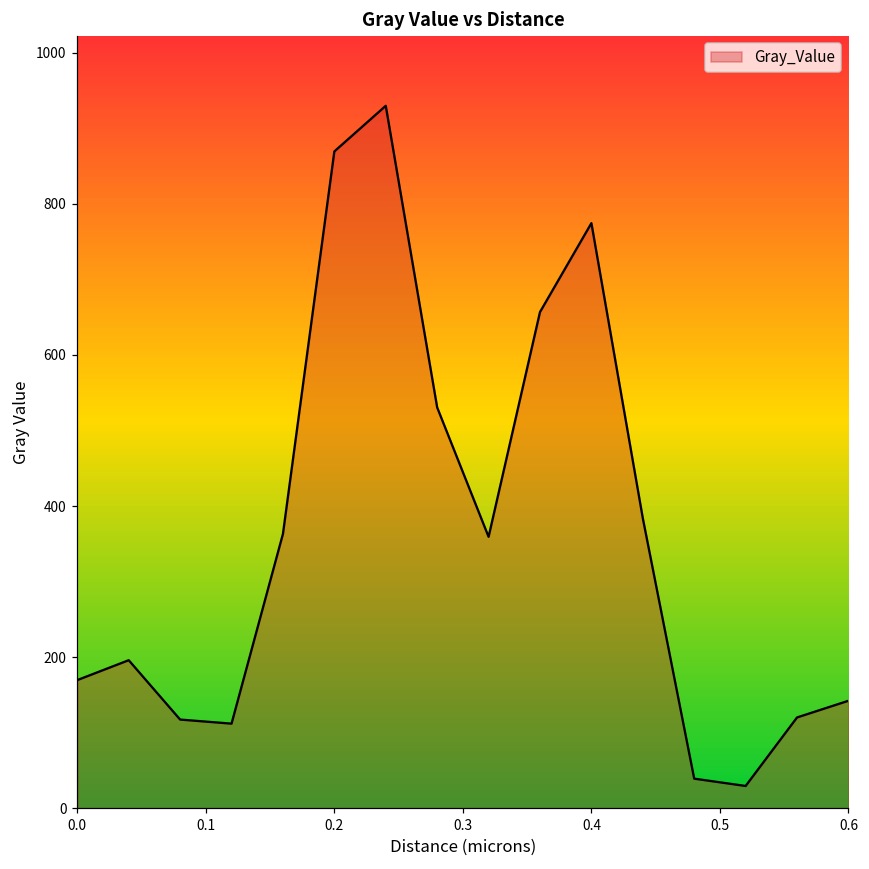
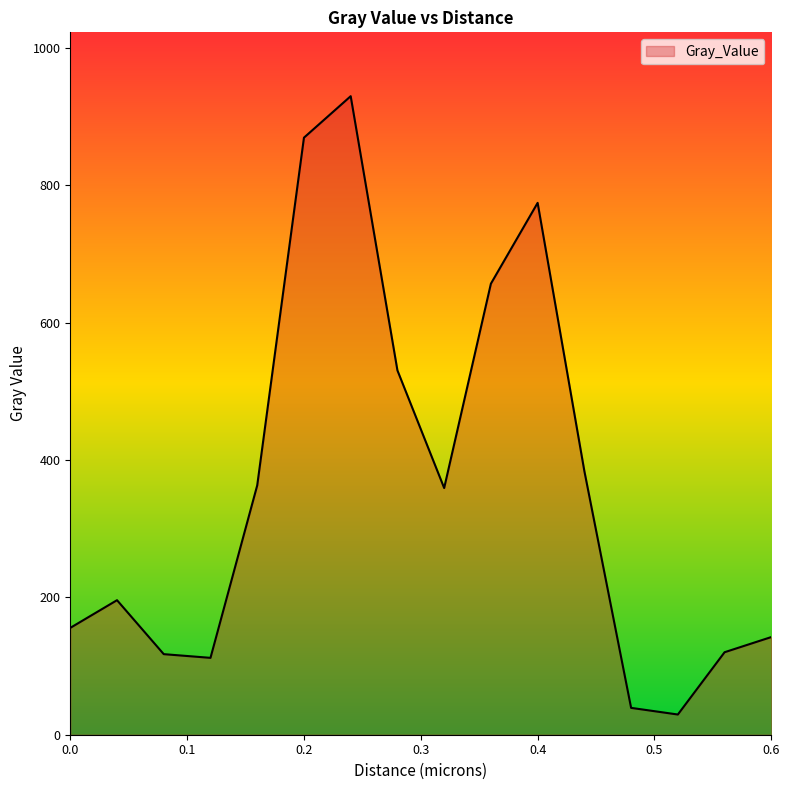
0.0: 170 -> 160
